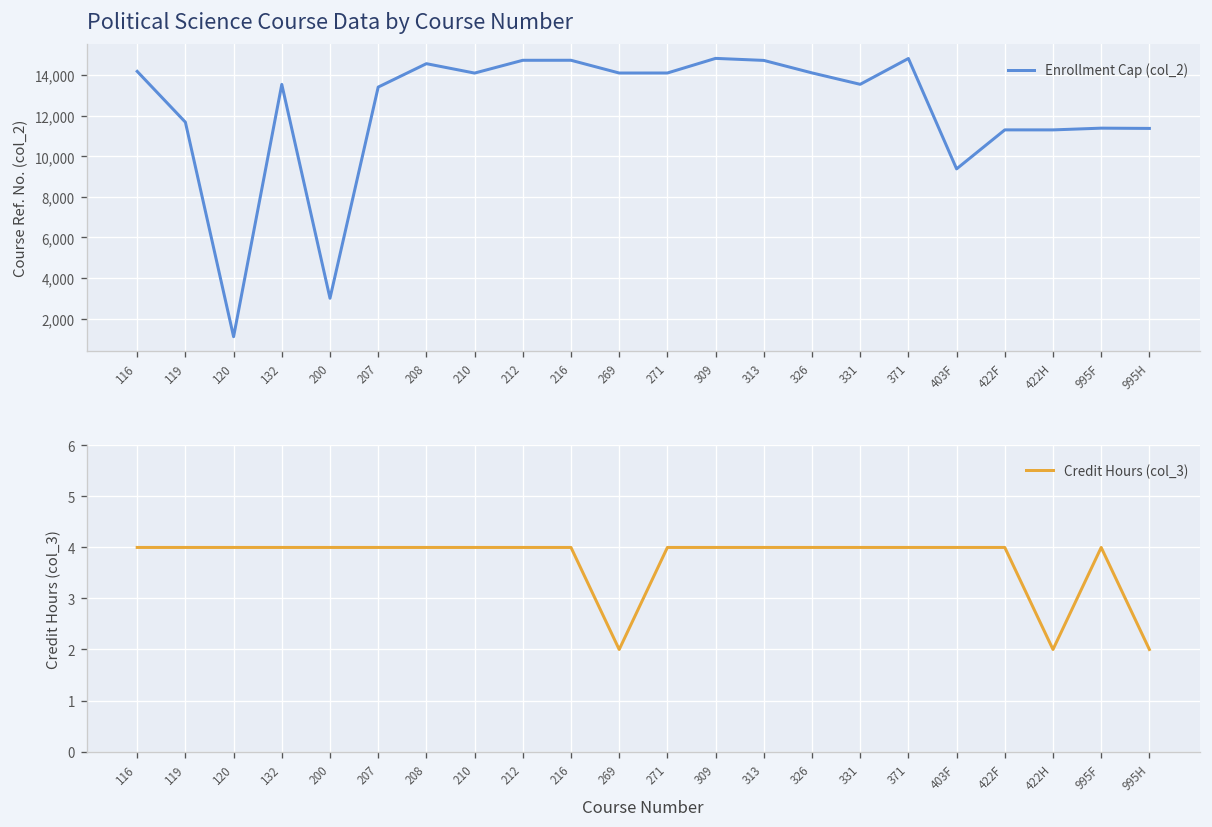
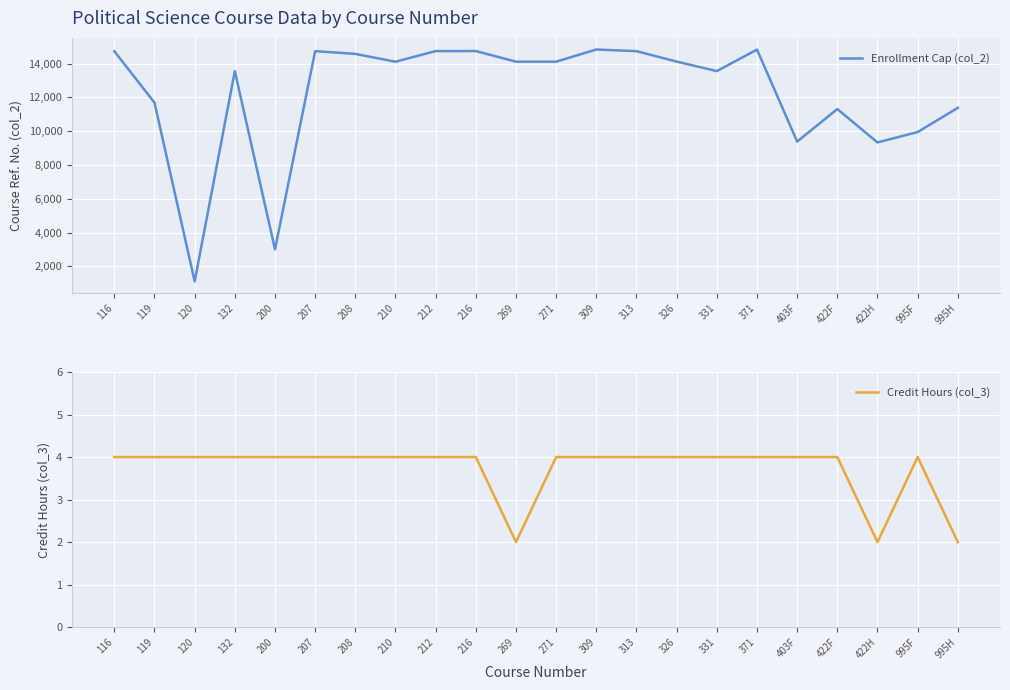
Political Science Course Data by Course Number, 116: 14,200 -> 14,700
Political Science Course Data by Course Number, 207: 13,400 -> 14,700
Political Science Course Data by Course Number, 422H: 11,300 -> 9,300
Political Science Course Data by Course Number, 995F: 11,400 -> 9,900
